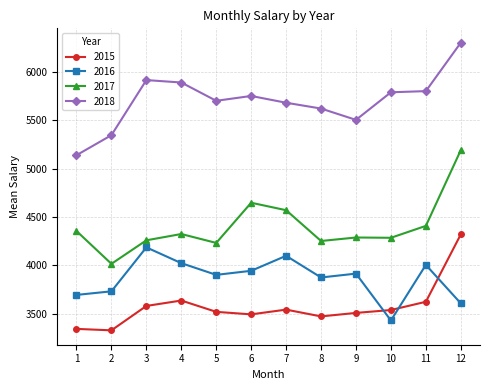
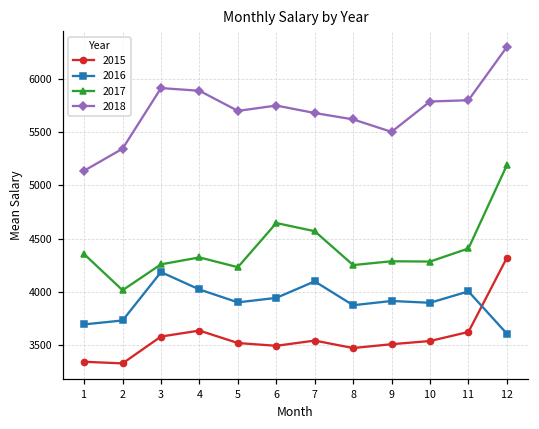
2016, 10: 3400 -> 3900
